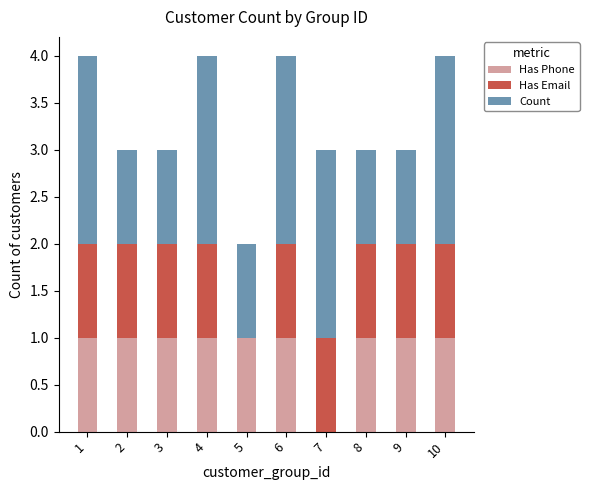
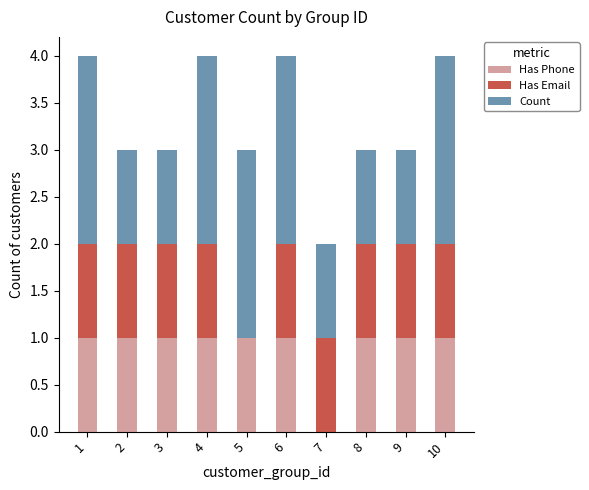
Count, 5: 1 -> 2
Count, 7: 2 -> 1
